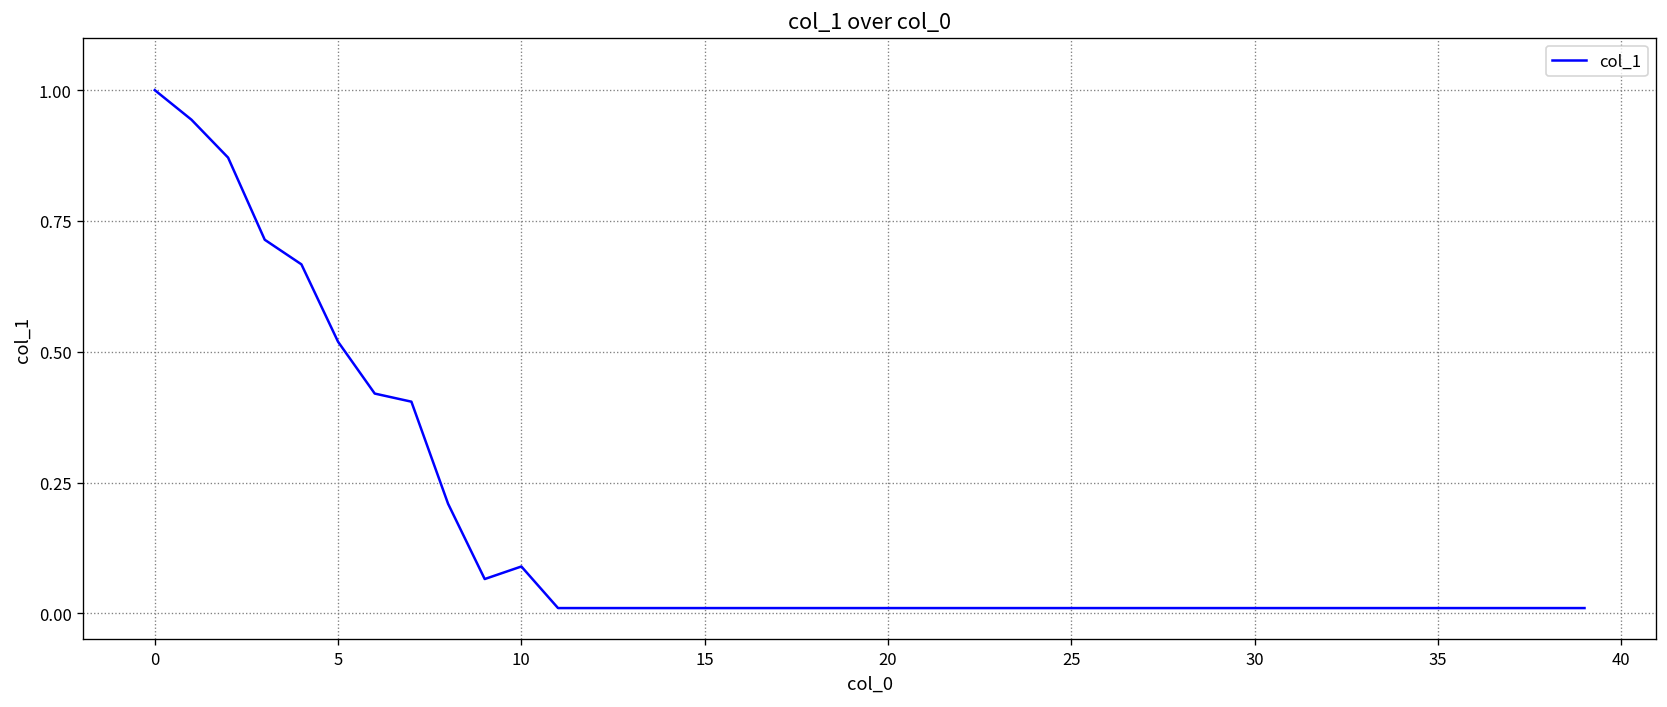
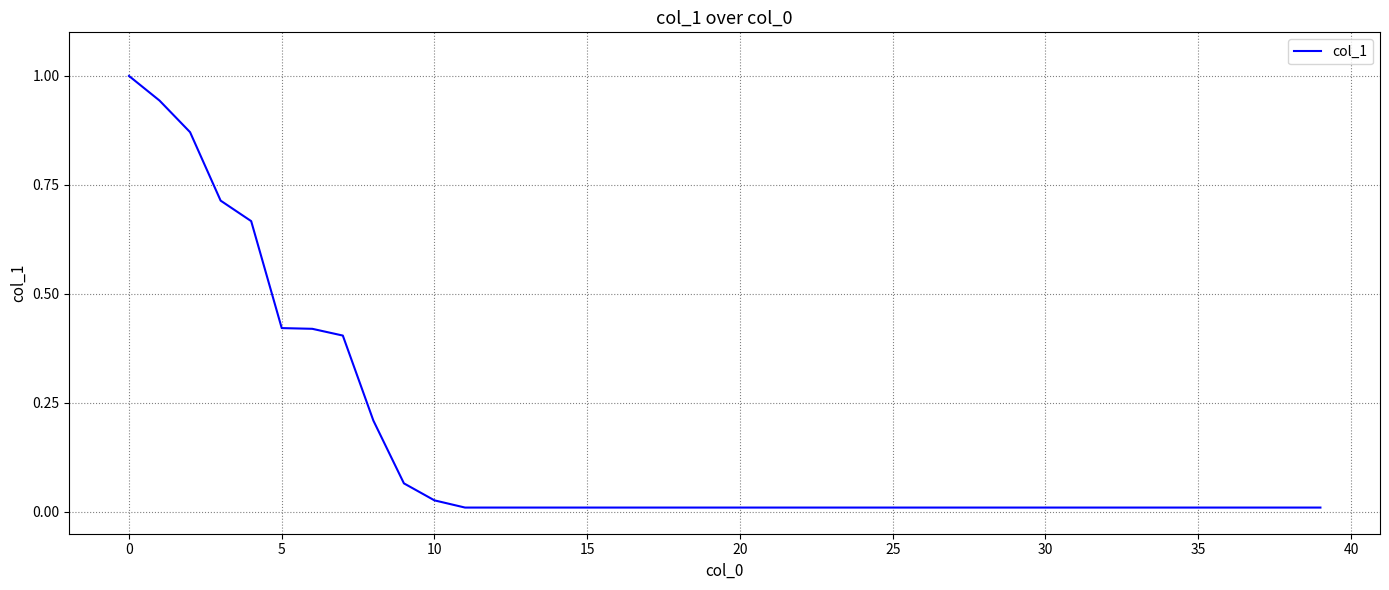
5: 0.52 -> 0.42
10: 0.09 -> 0.03
